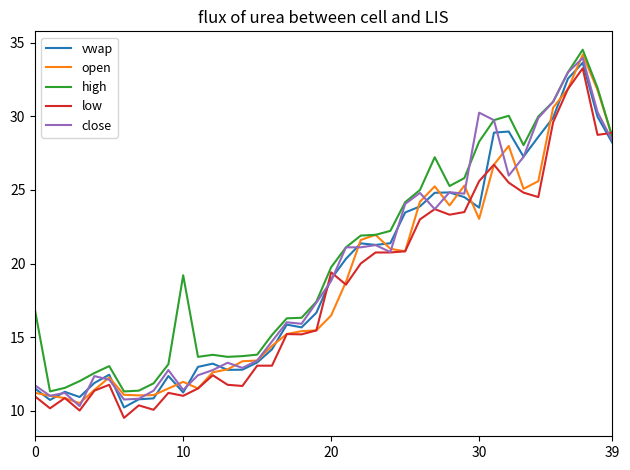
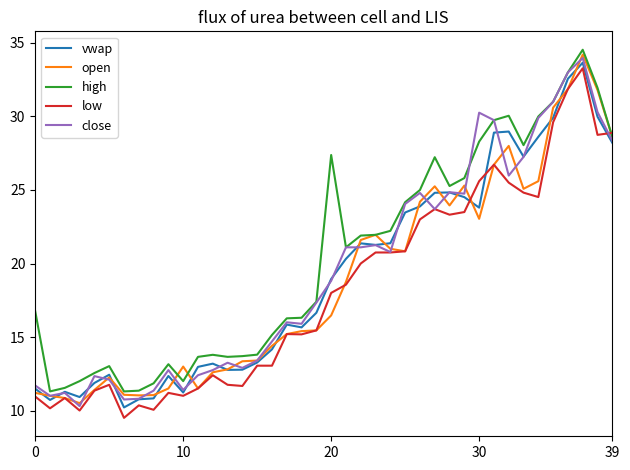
open, 10: 12.0 -> 13.0
high, 10: 19.2 -> 12.0
high, 20: 19.8 -> 27.4
low, 20: 19.4 -> 18.0
